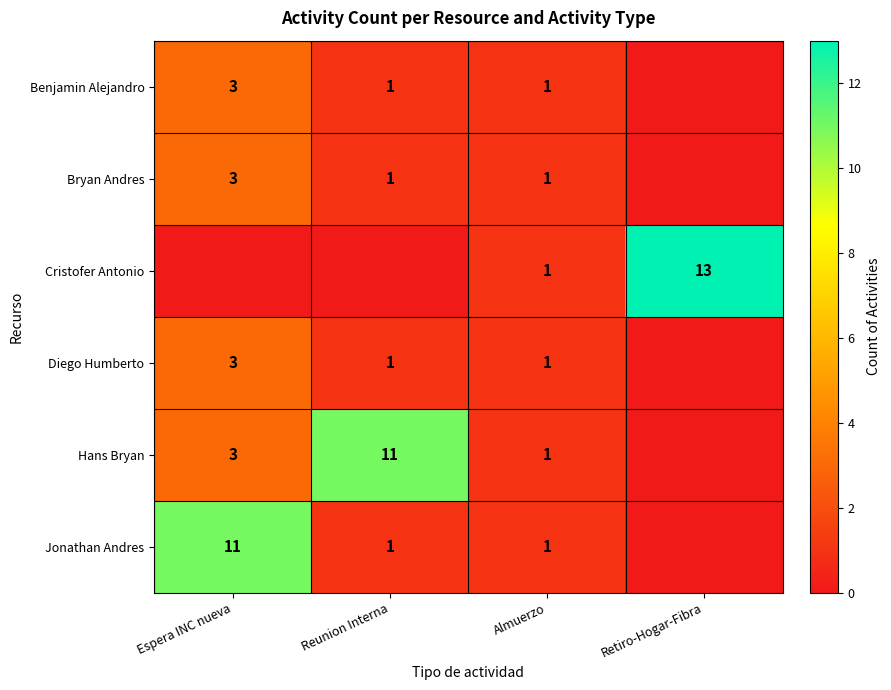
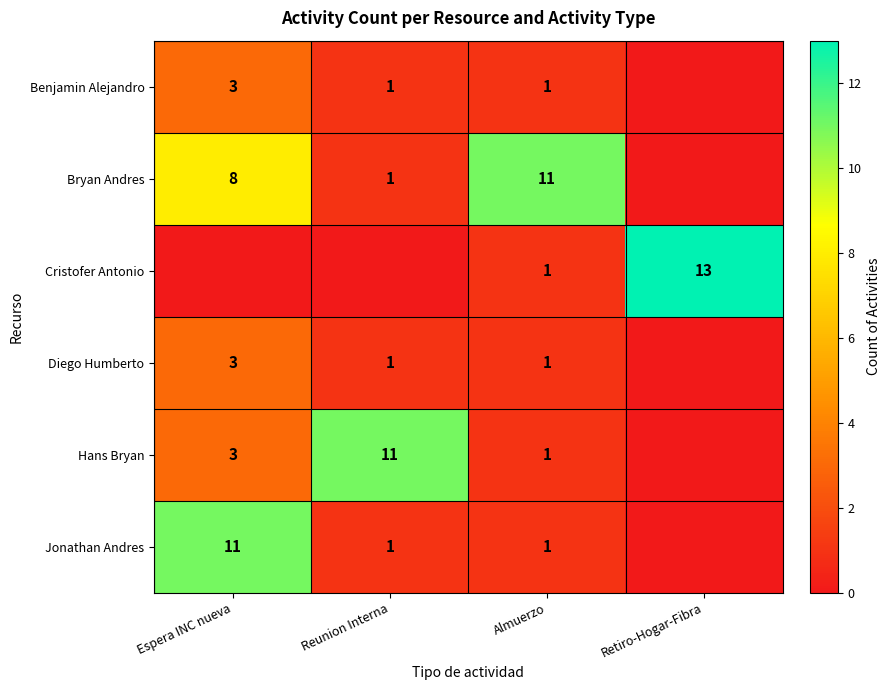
Bryan Andres, Espera INC nueva: 3 -> 8
Bryan Andres, Almuerzo: 1 -> 11
